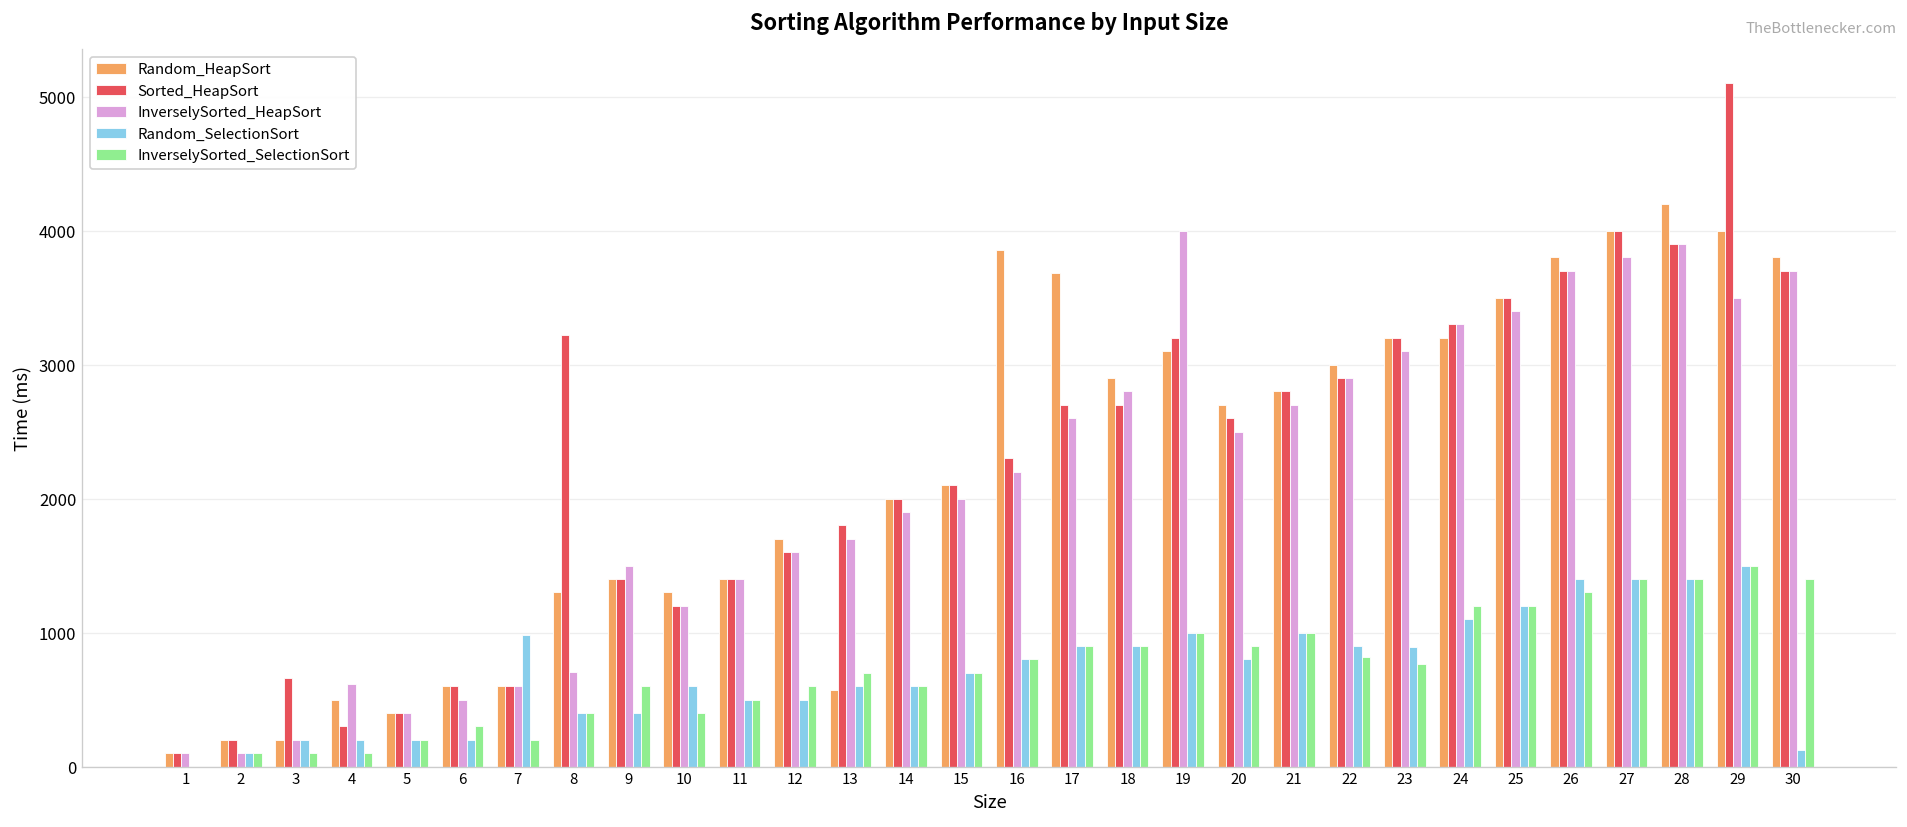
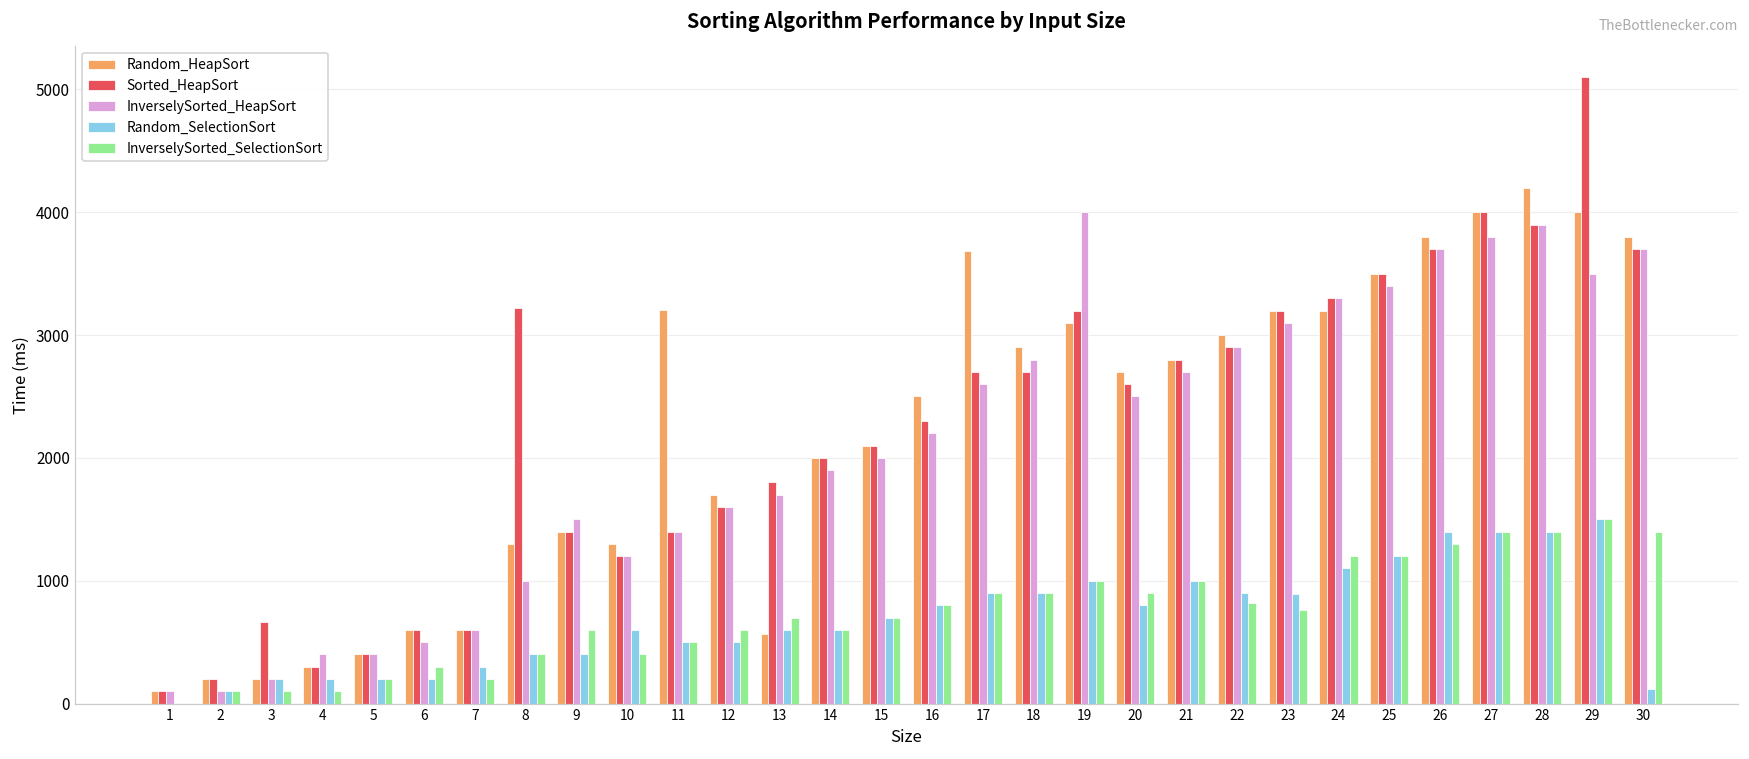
Random_HeapSort, 4: 500 -> 300
InverselySorted_HeapSort, 4: 620 -> 400
Random_SelectionSort, 7: 980 -> 300
InverselySorted_HeapSort, 8: 700 -> 1000
Random_HeapSort, 11: 1400 -> 3210
Random_HeapSort, 16: 3850 -> 2500
